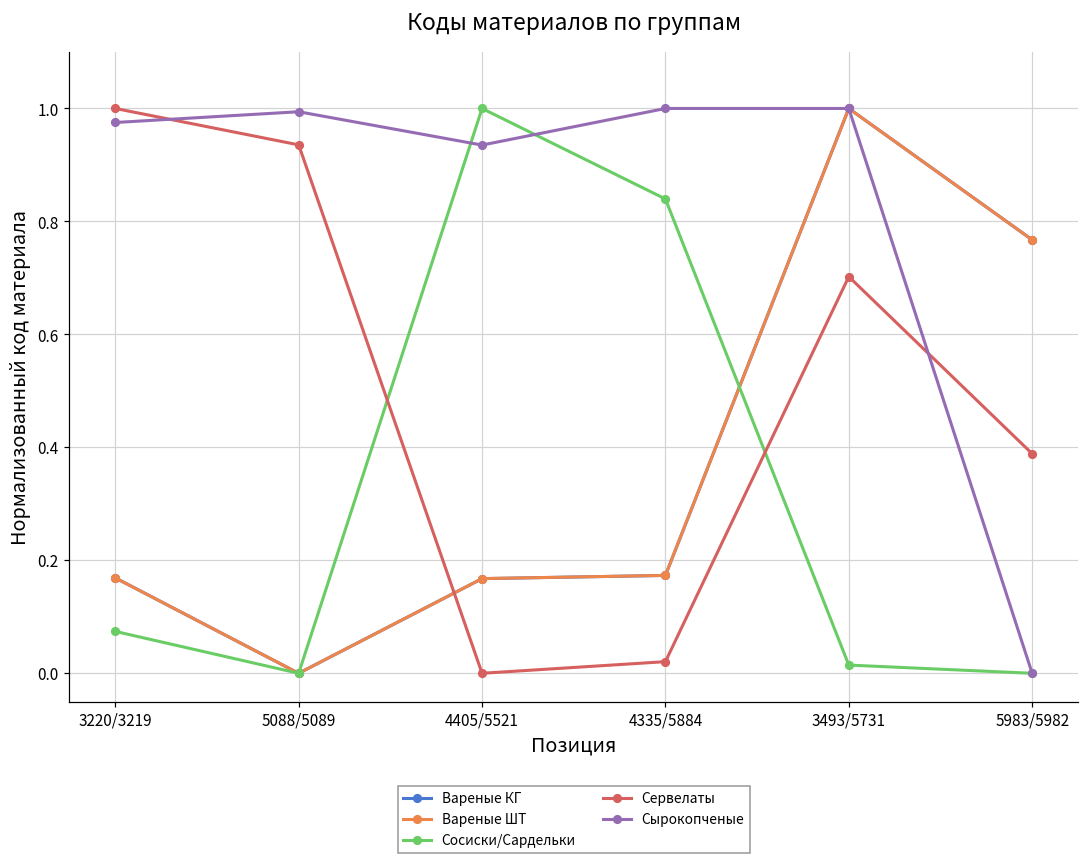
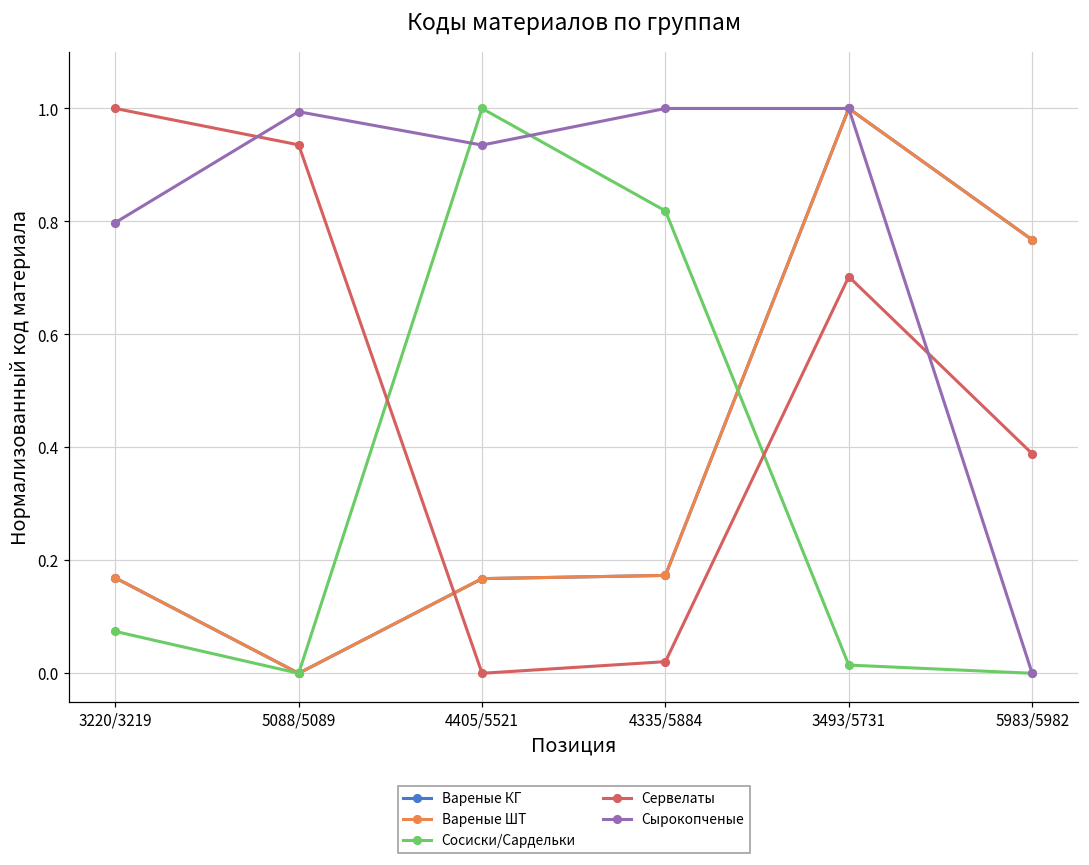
Сырокопченые, 3220/3219: 0.98 -> 0.80
Сосиски/Сардельки, 4335/5884: 0.84 -> 0.82
